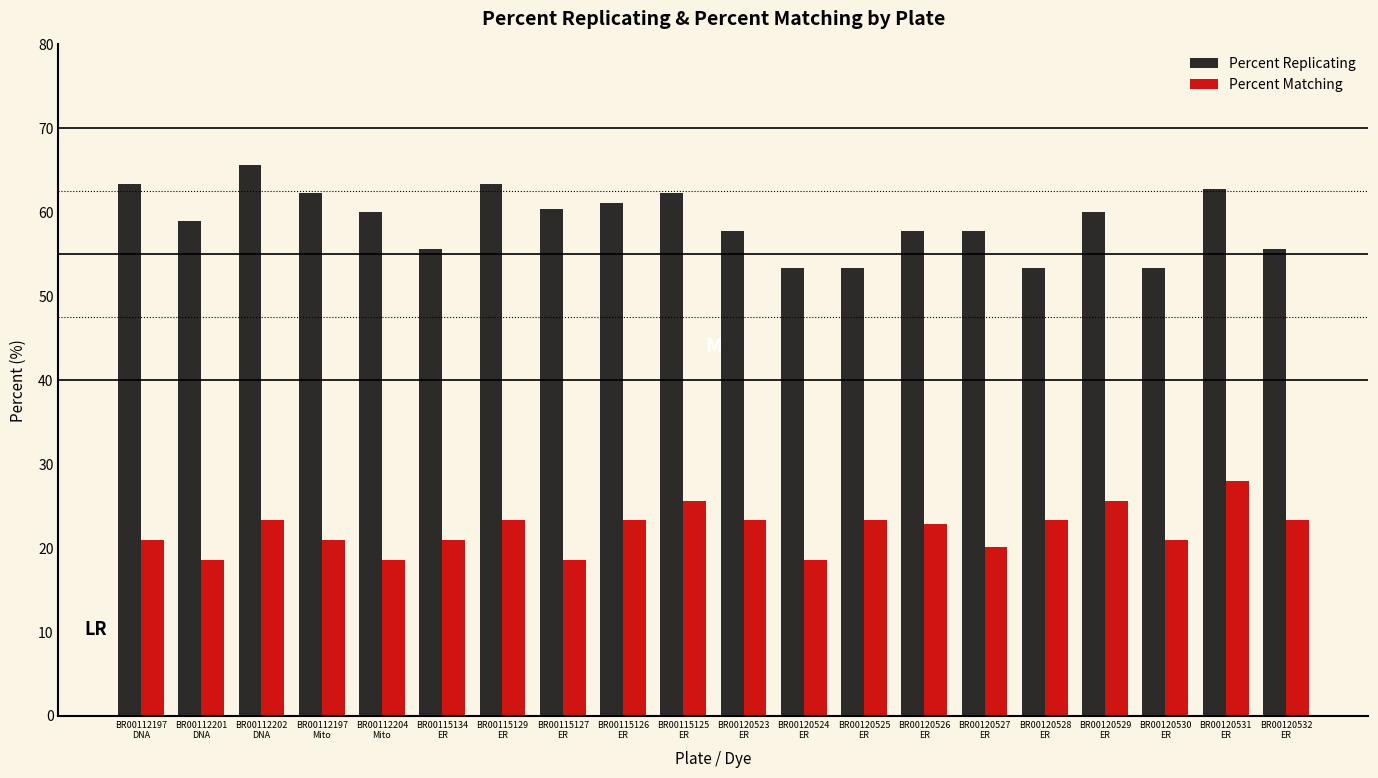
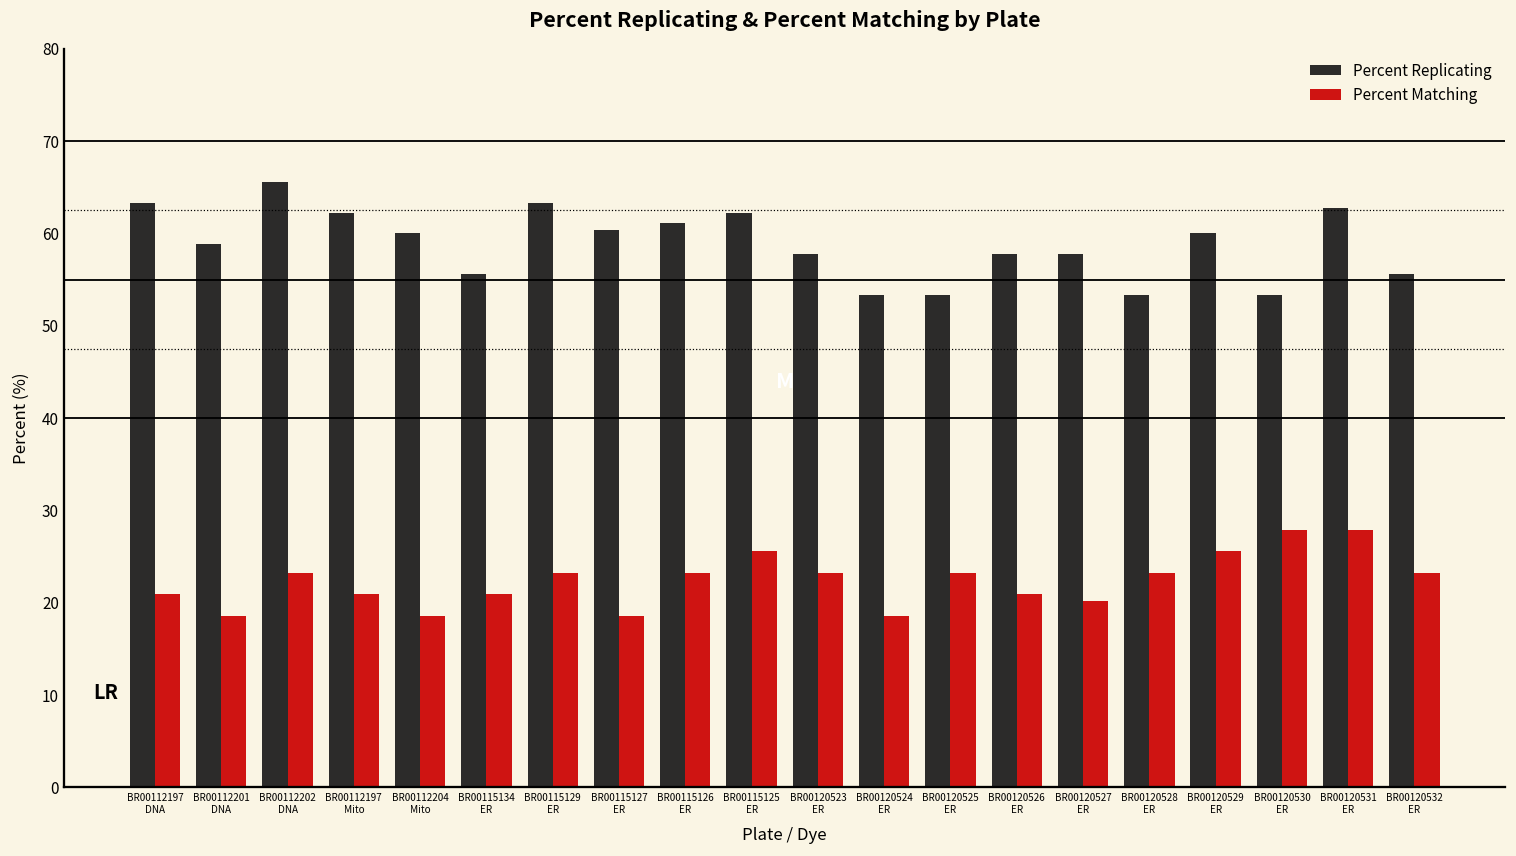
Percent Matching, BR00120526 ER: 23 -> 21
Percent Matching, BR00120530 ER: 21 -> 28
